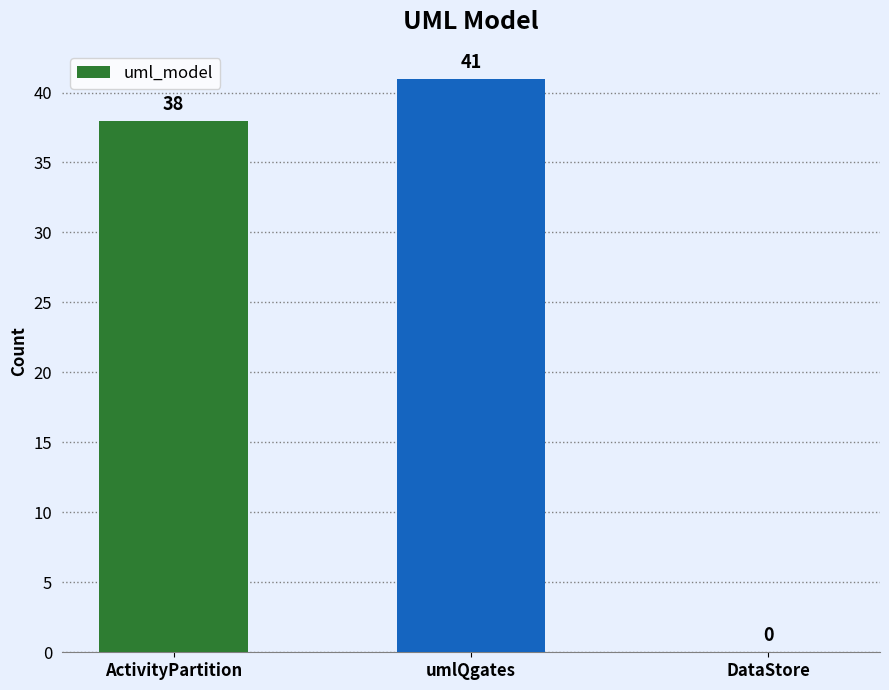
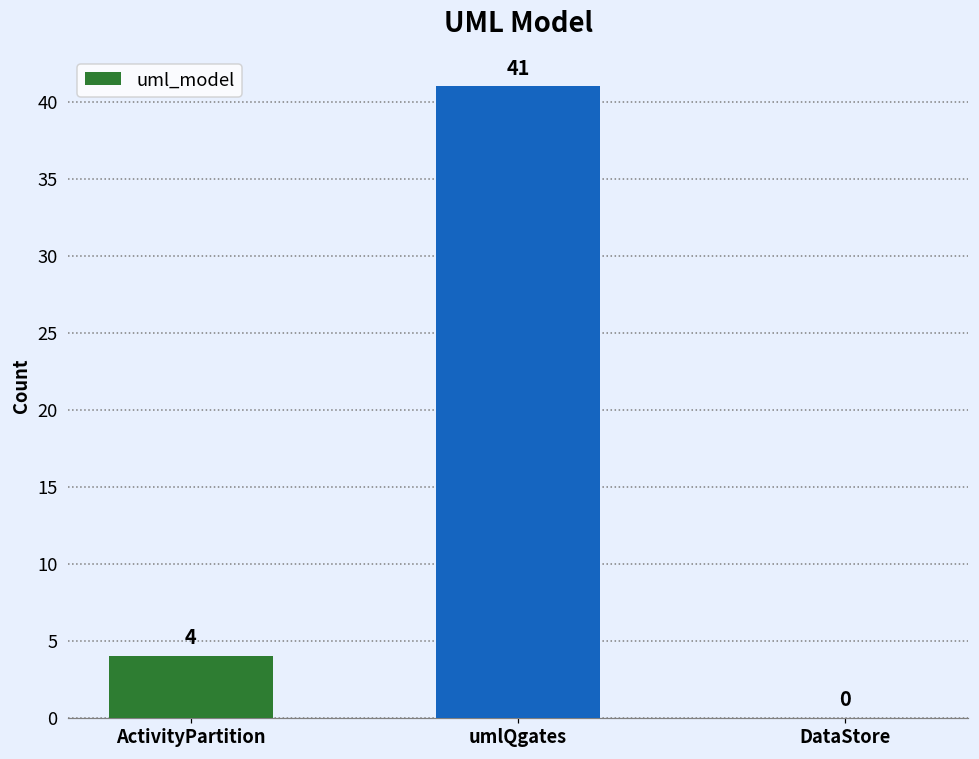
ActivityPartition: 38 -> 4
